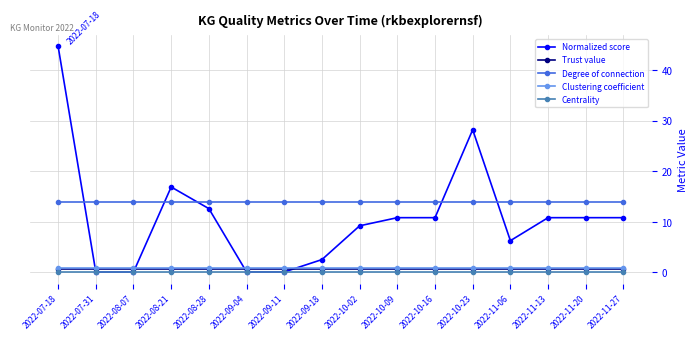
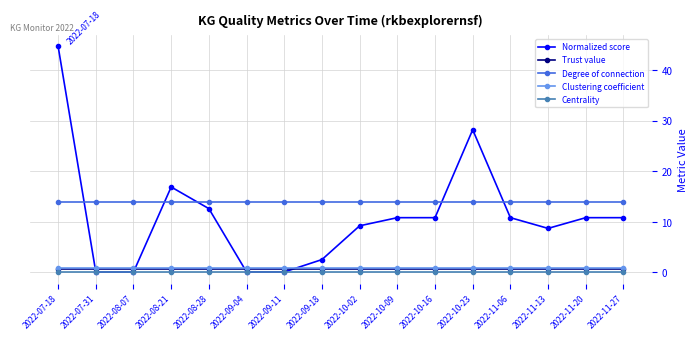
Normalized score, 2022-11-06: 6 -> 11
Normalized score, 2022-11-13: 11 -> 9
